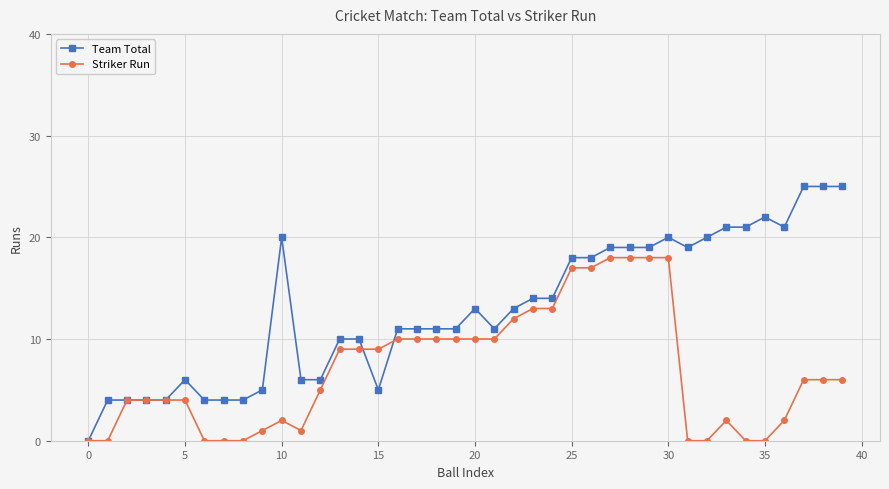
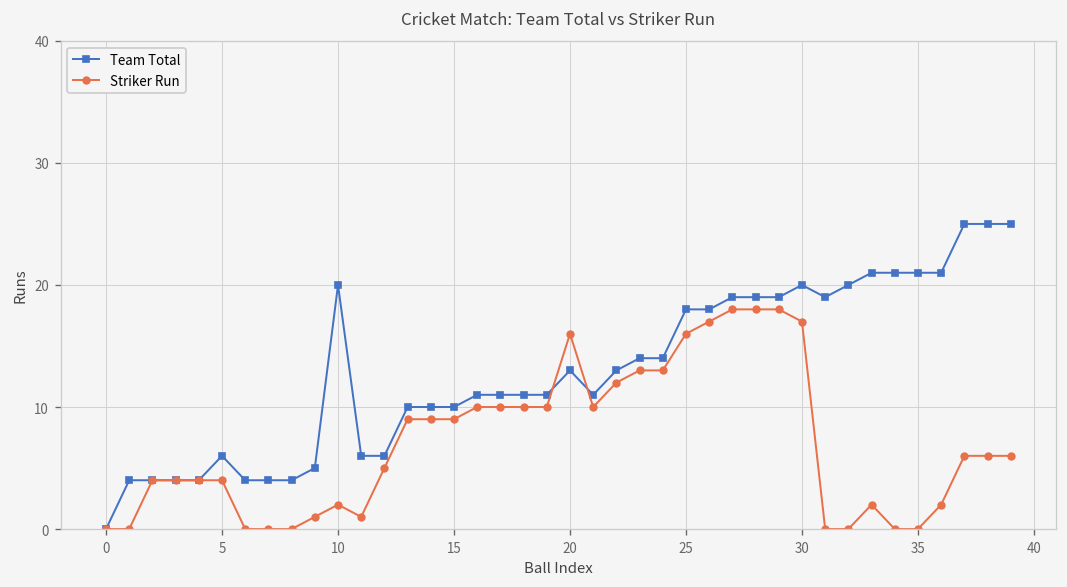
Team Total, 15: 5 -> 10
Striker Run, 20: 10 -> 16
Striker Run, 25: 17 -> 16
Striker Run, 30: 18 -> 17
Team Total, 35: 22 -> 21
